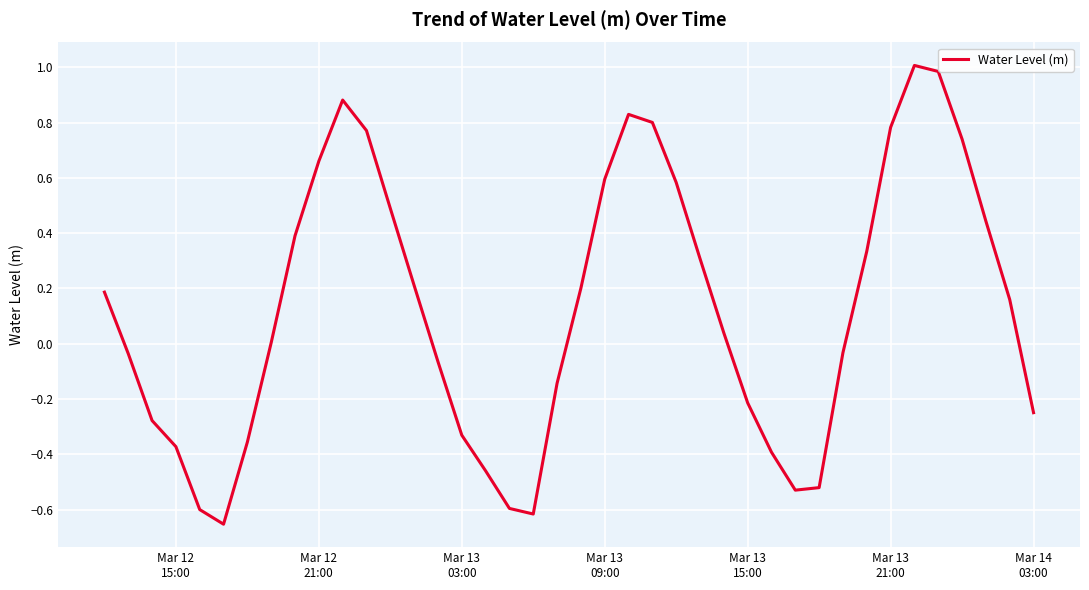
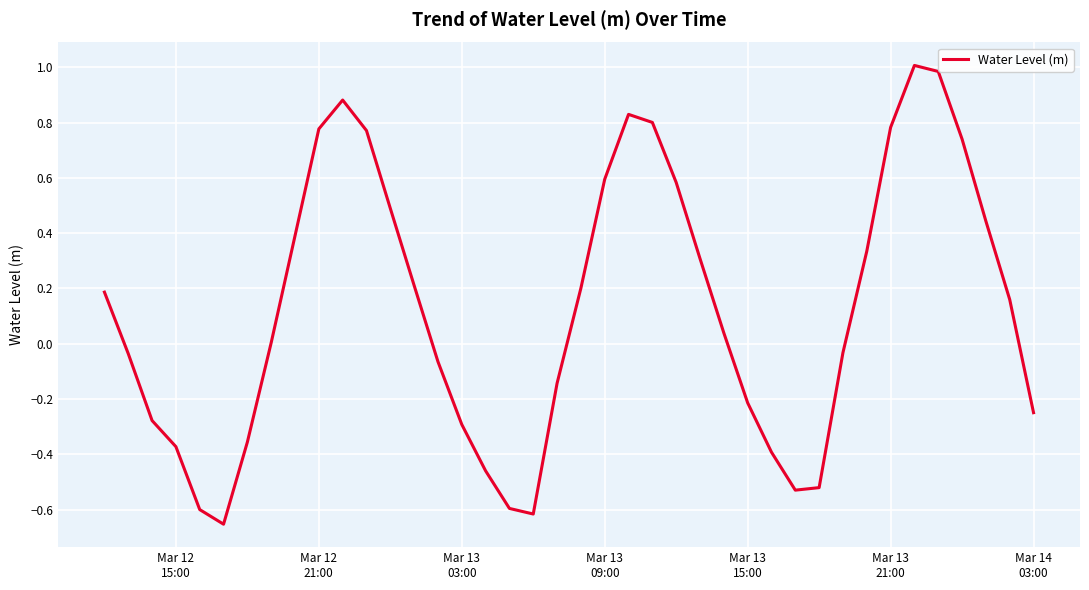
Mar 12 21:00: 0.66 -> 0.78
Mar 13 03:00: -0.33 -> -0.29
